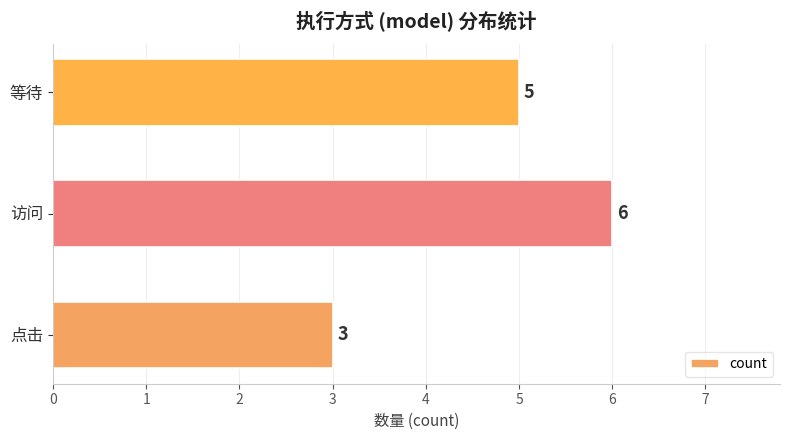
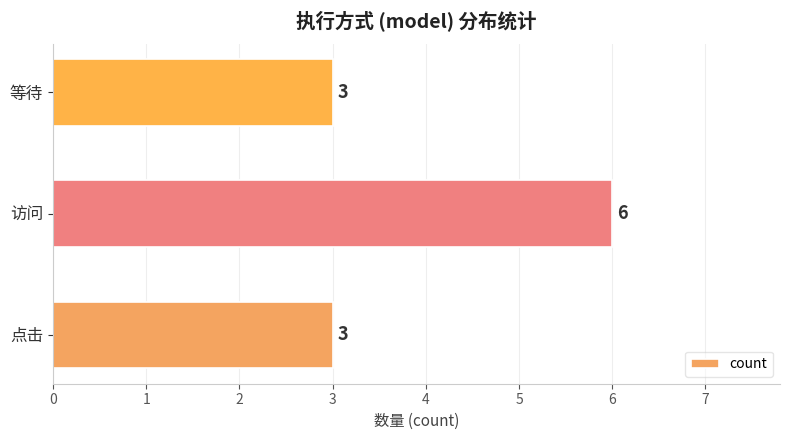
等待: 5 -> 3
